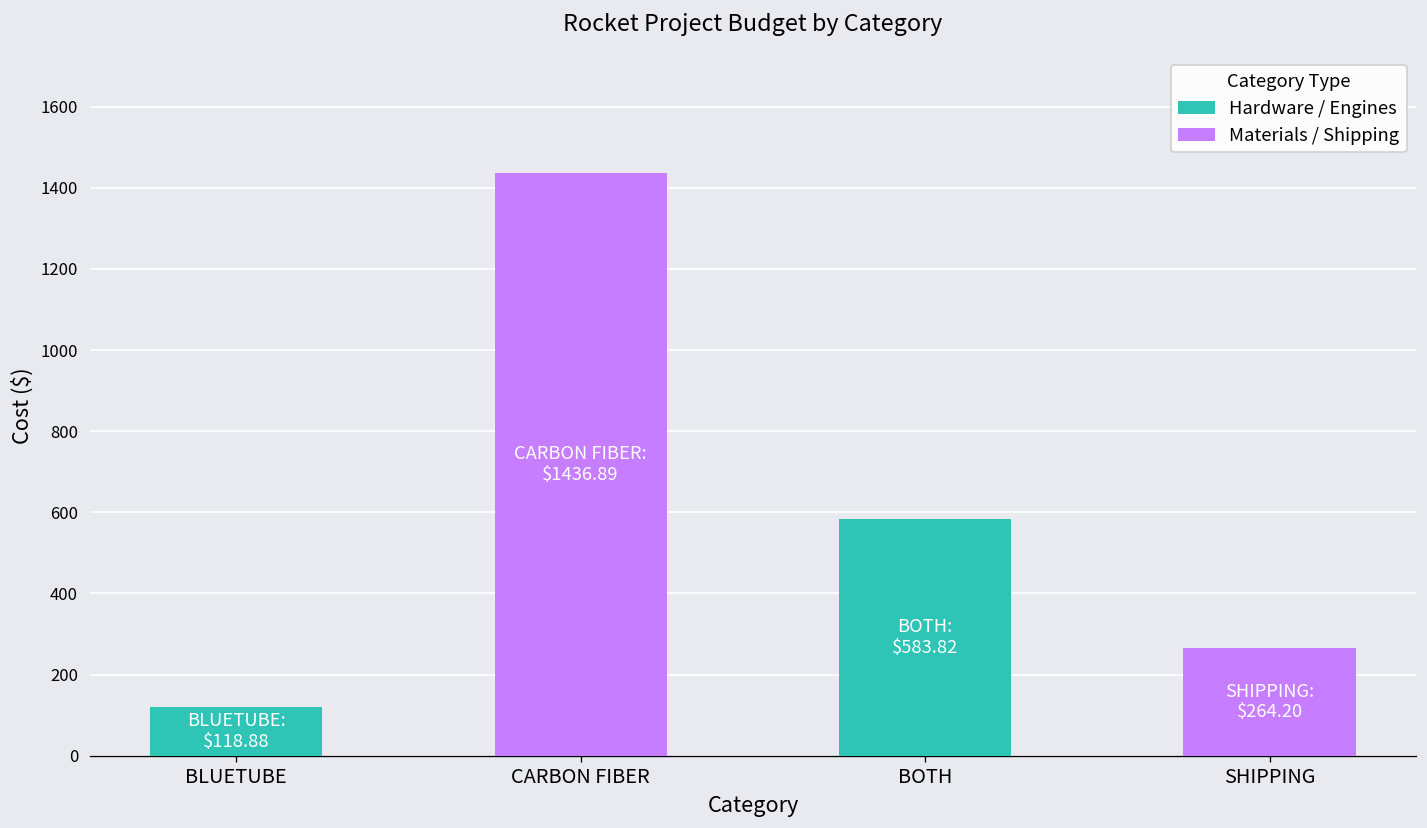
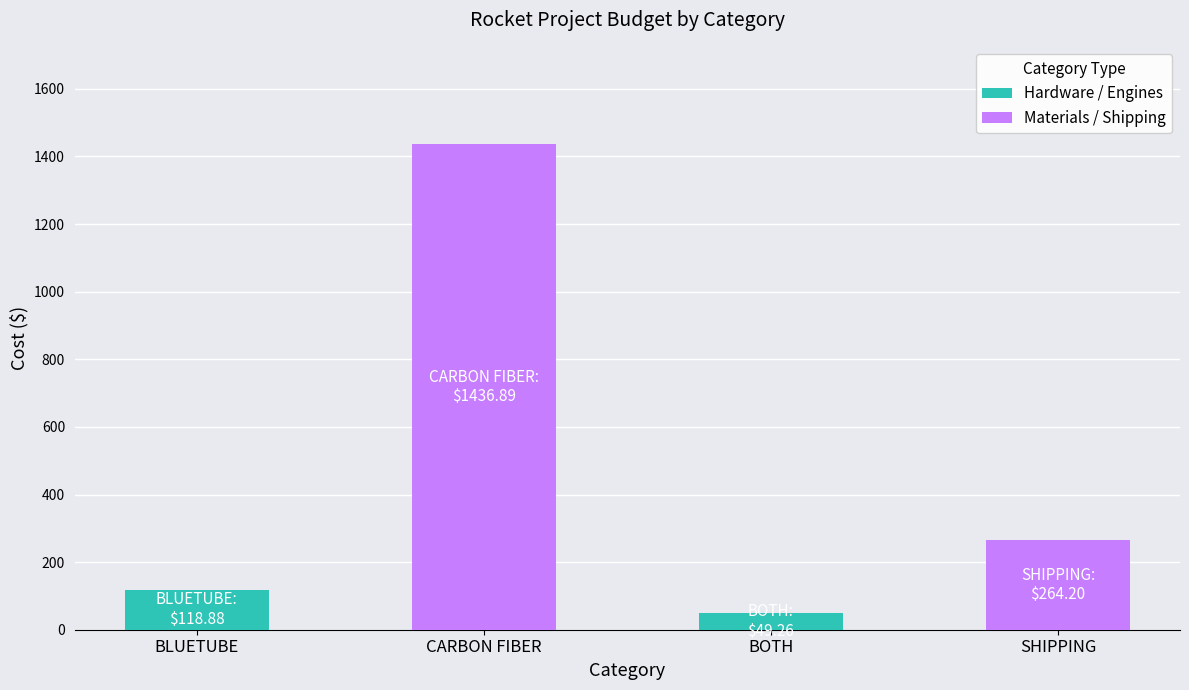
BOTH: 580 -> 50
